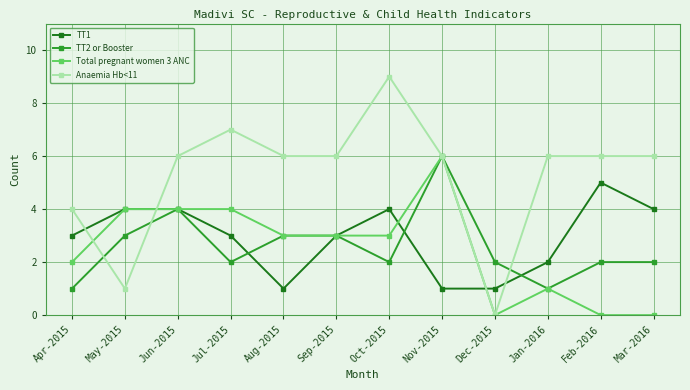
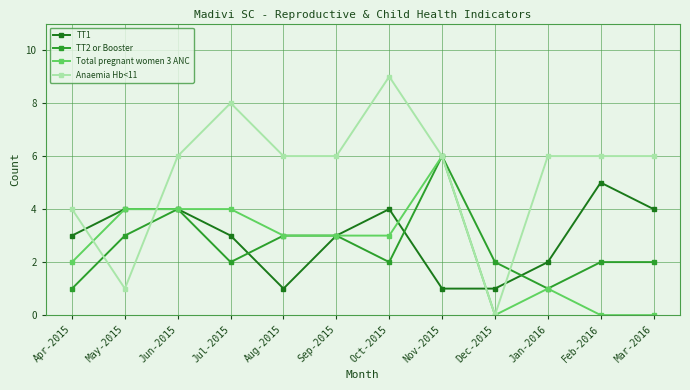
Anaemia Hb<11, Jul-2015: 7 -> 8
